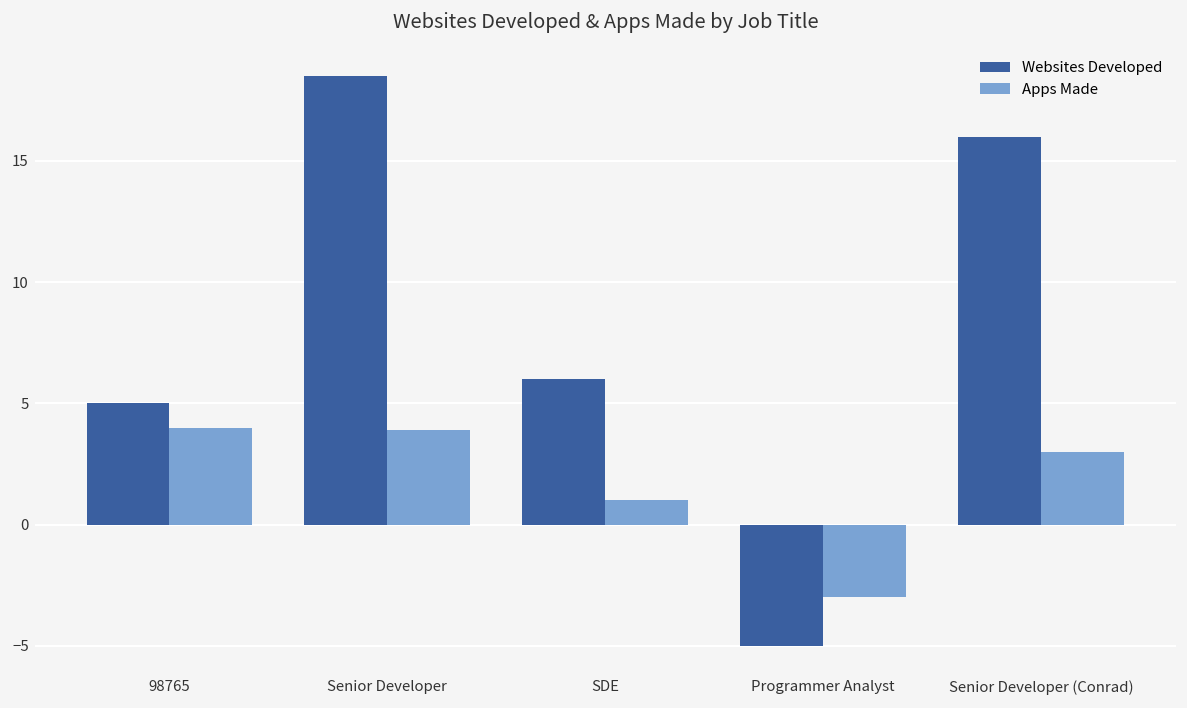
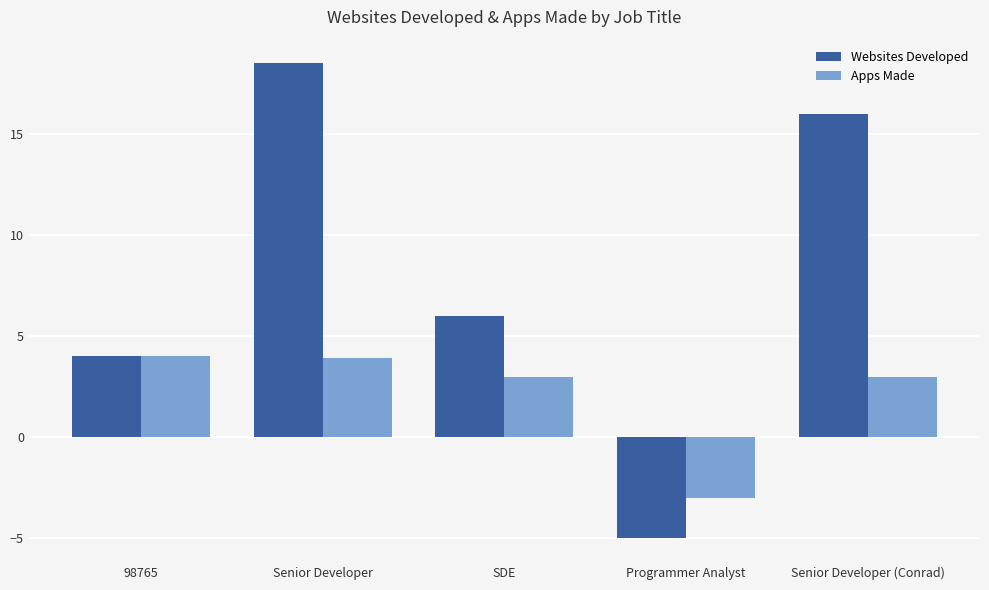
Websites Developed, 98765: 5 -> 4
Apps Made, SDE: 1 -> 3
